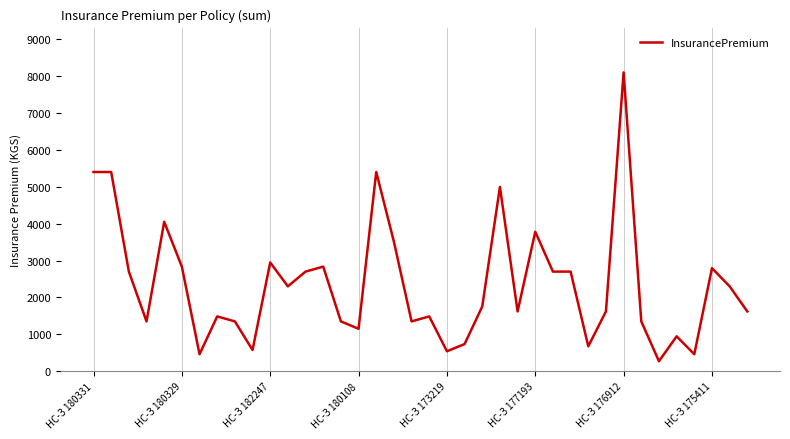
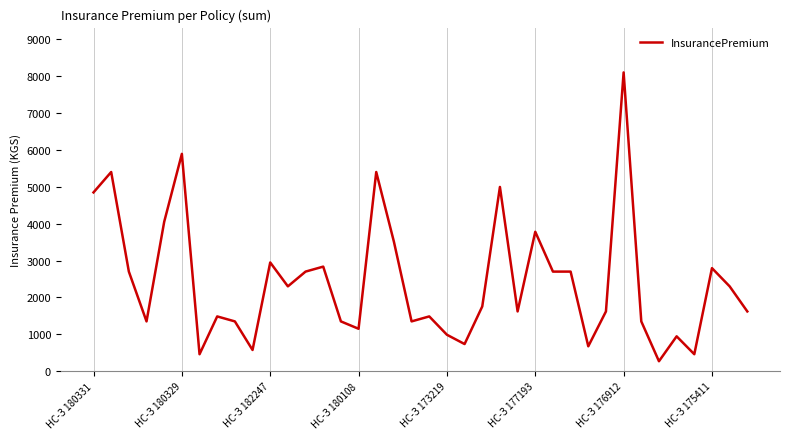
НС-З 180331: 5400 -> 4800
НС-З 180329: 2800 -> 5900
НС-З 173219: 500 -> 1000
